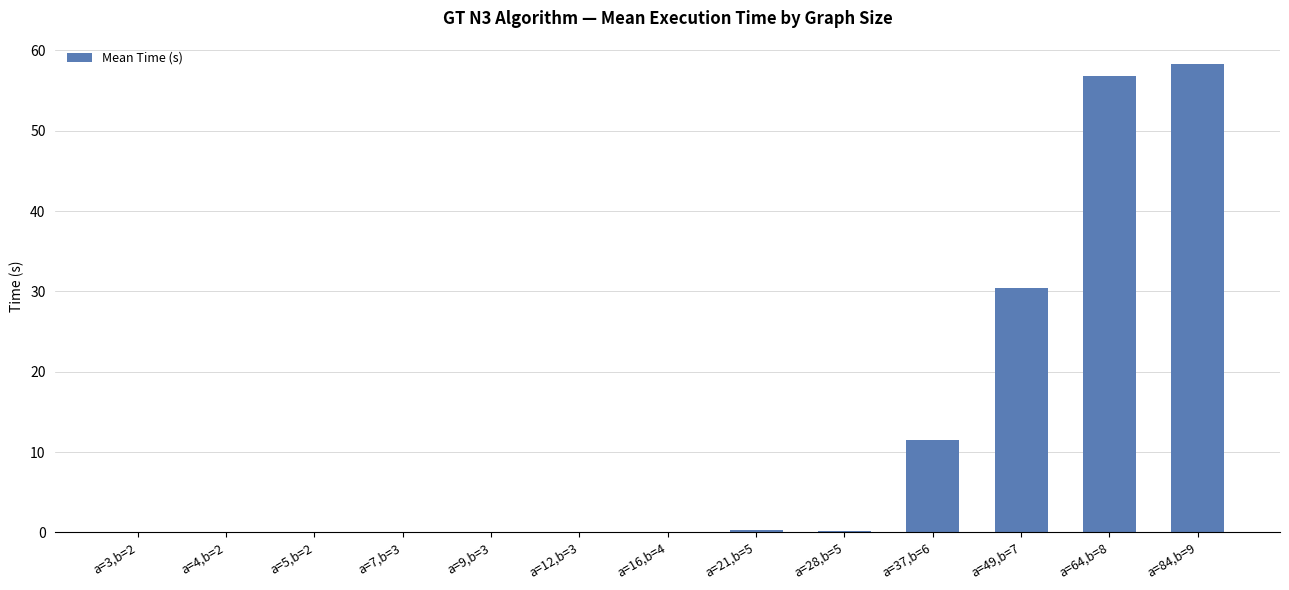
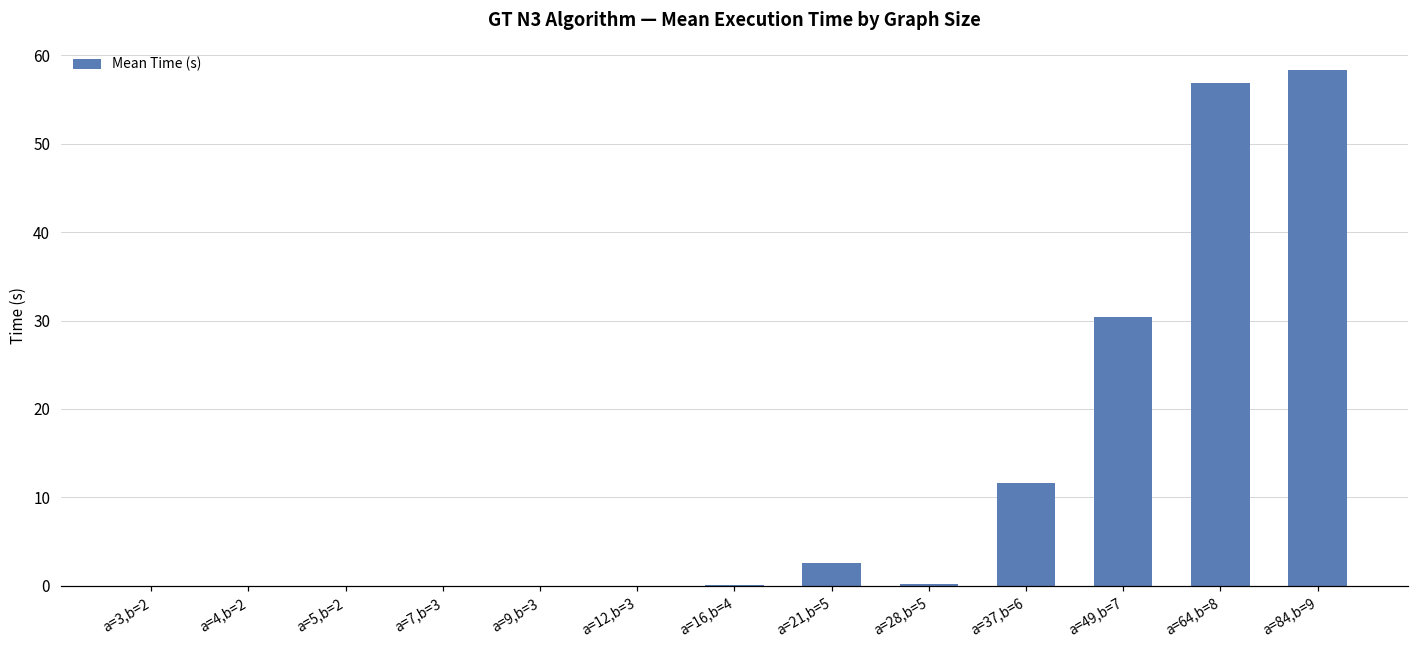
a=21,b=5: 0 -> 3
